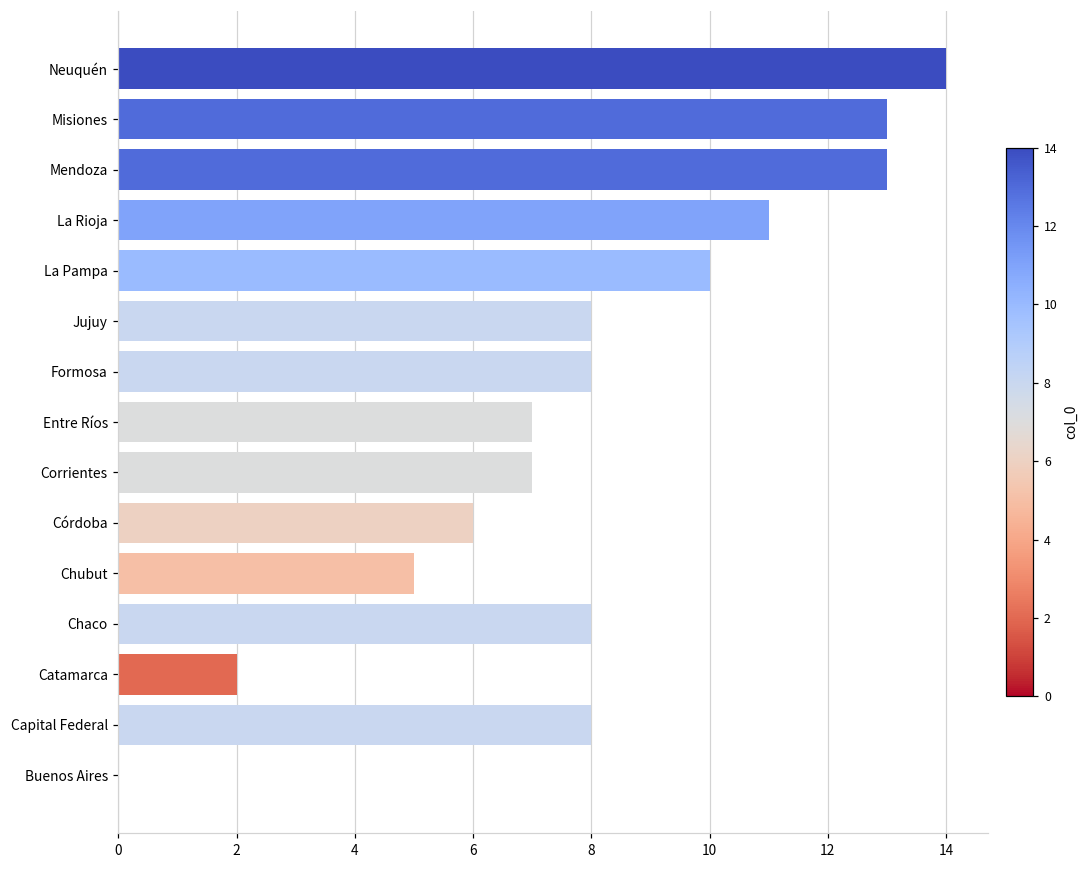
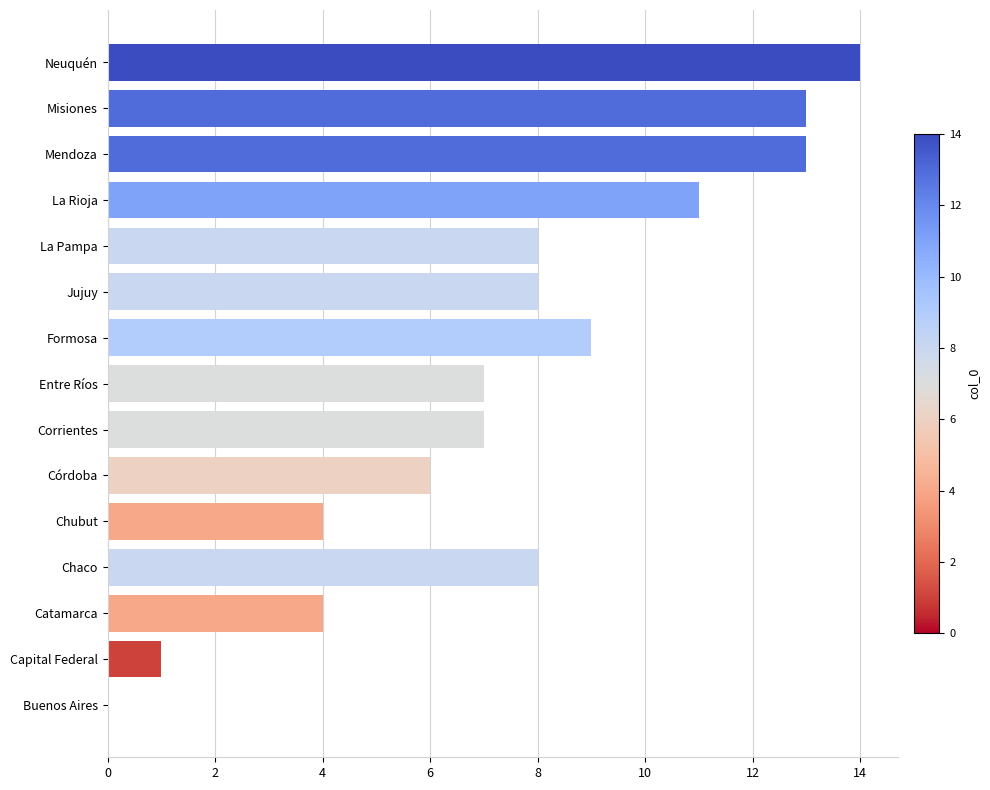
La Pampa: 10 -> 8
Formosa: 8 -> 9
Chubut: 5 -> 4
Catamarca: 2 -> 4
Capital Federal: 8 -> 1
